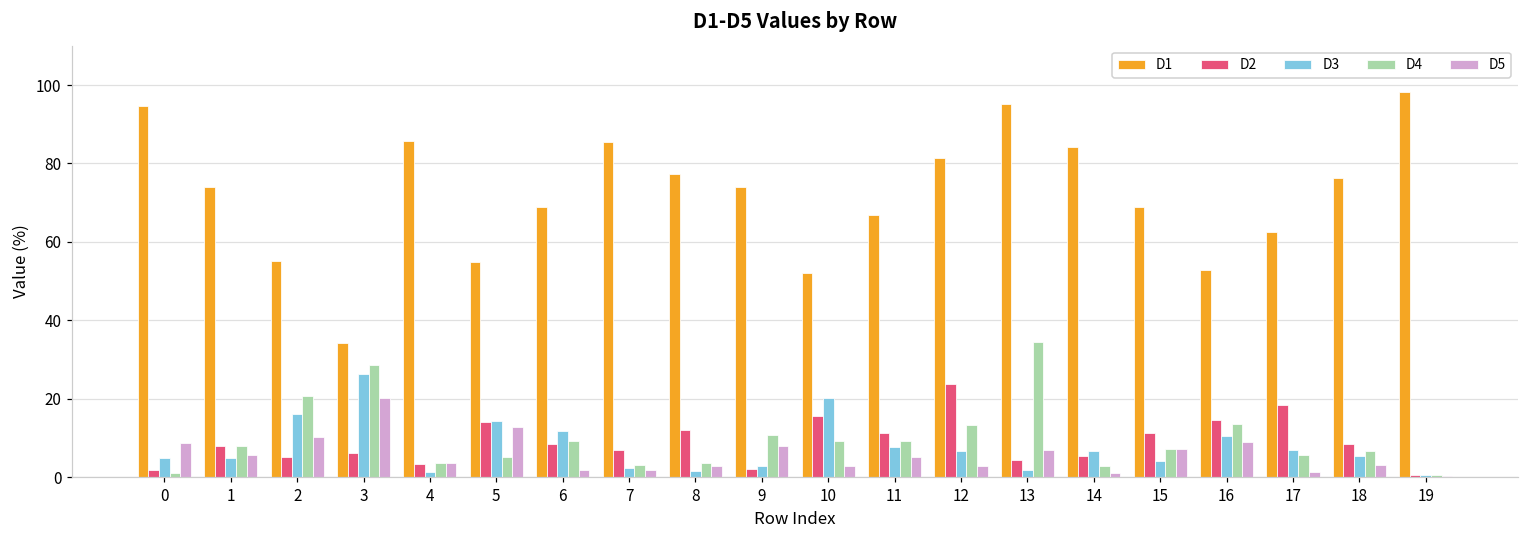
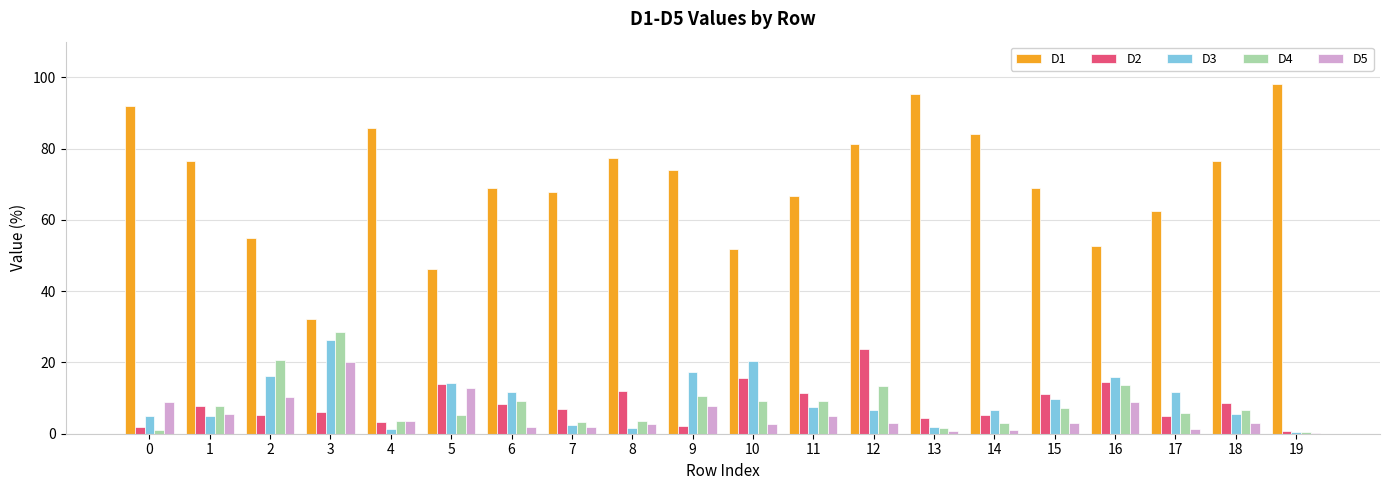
D1, 0: 95 -> 92
D1, 1: 74 -> 76
D1, 3: 34 -> 32
D1, 5: 55 -> 46
D1, 7: 86 -> 68
D3, 9: 3 -> 17
D4, 13: 34 -> 2
D5, 13: 7 -> 1
D3, 15: 4 -> 10
D5, 15: 7 -> 3
D3, 16: 10 -> 16
D2, 17: 18 -> 5
D3, 17: 7 -> 12
